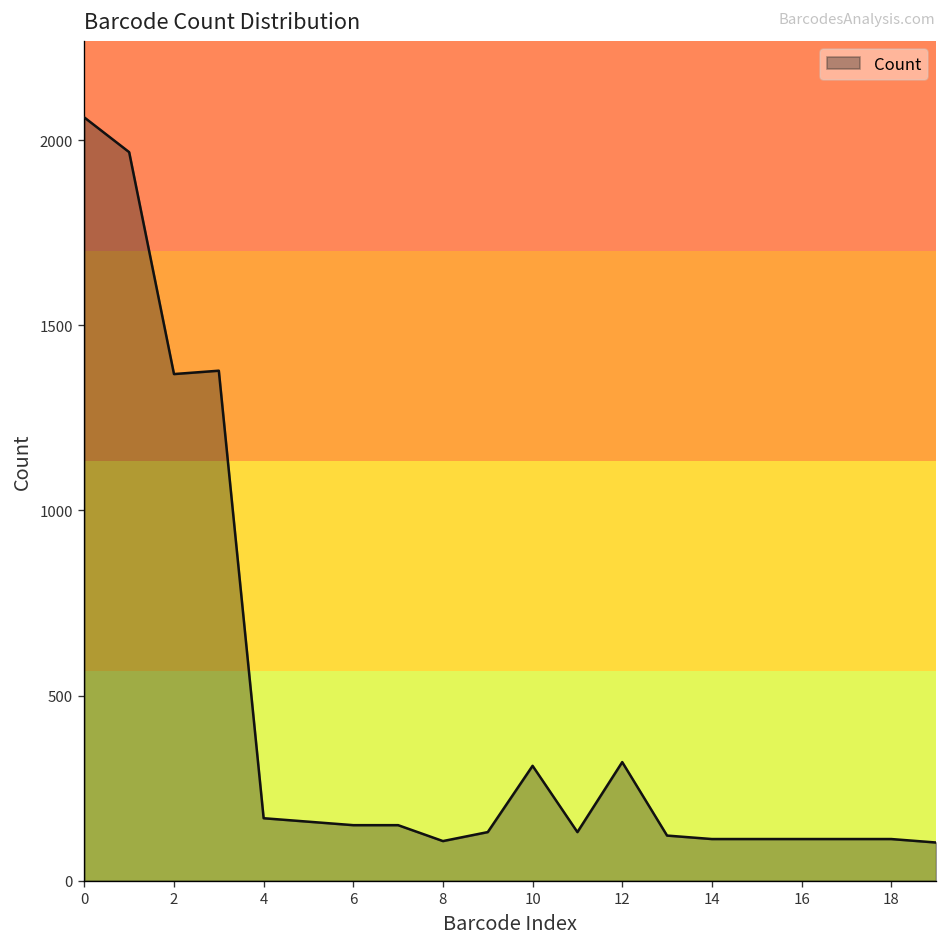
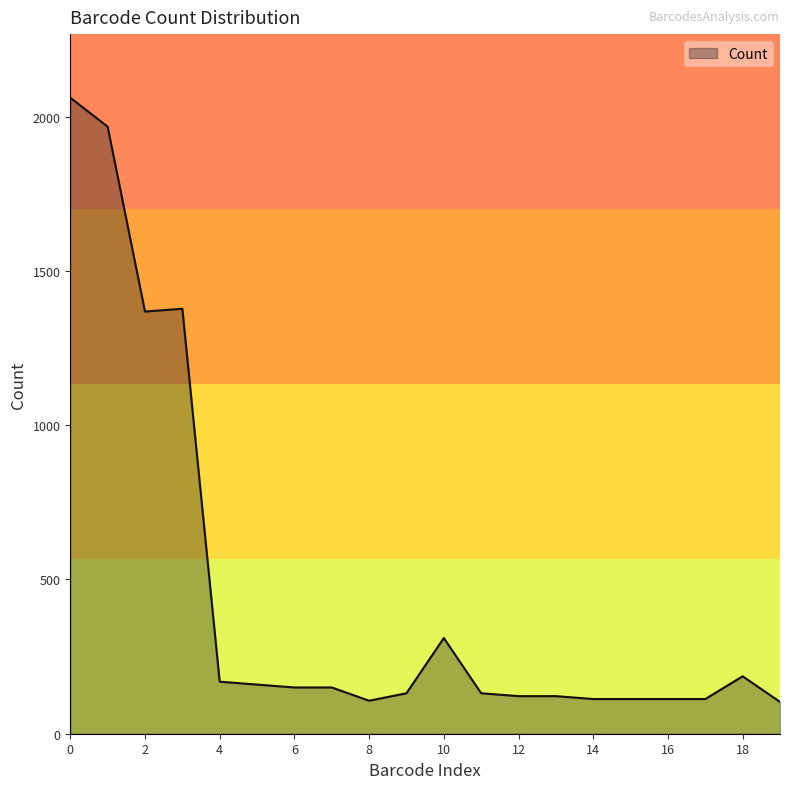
12: 320 -> 120
18: 110 -> 190
